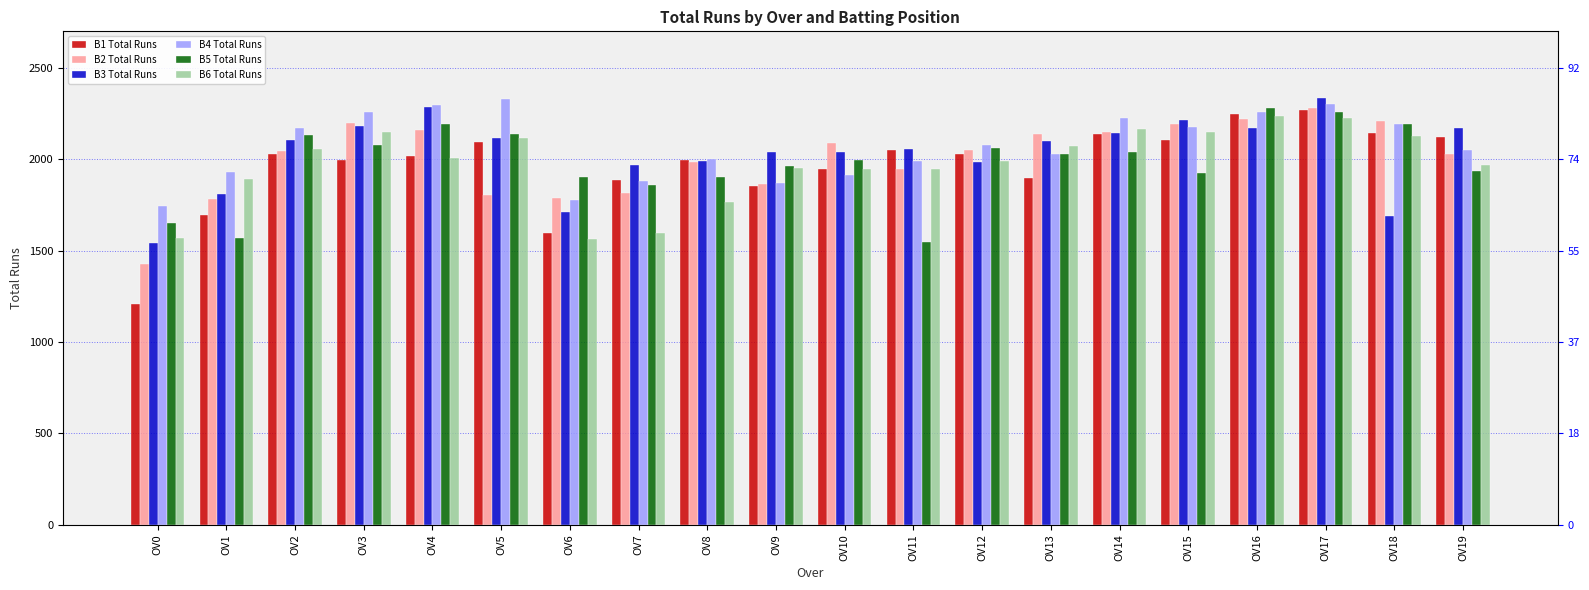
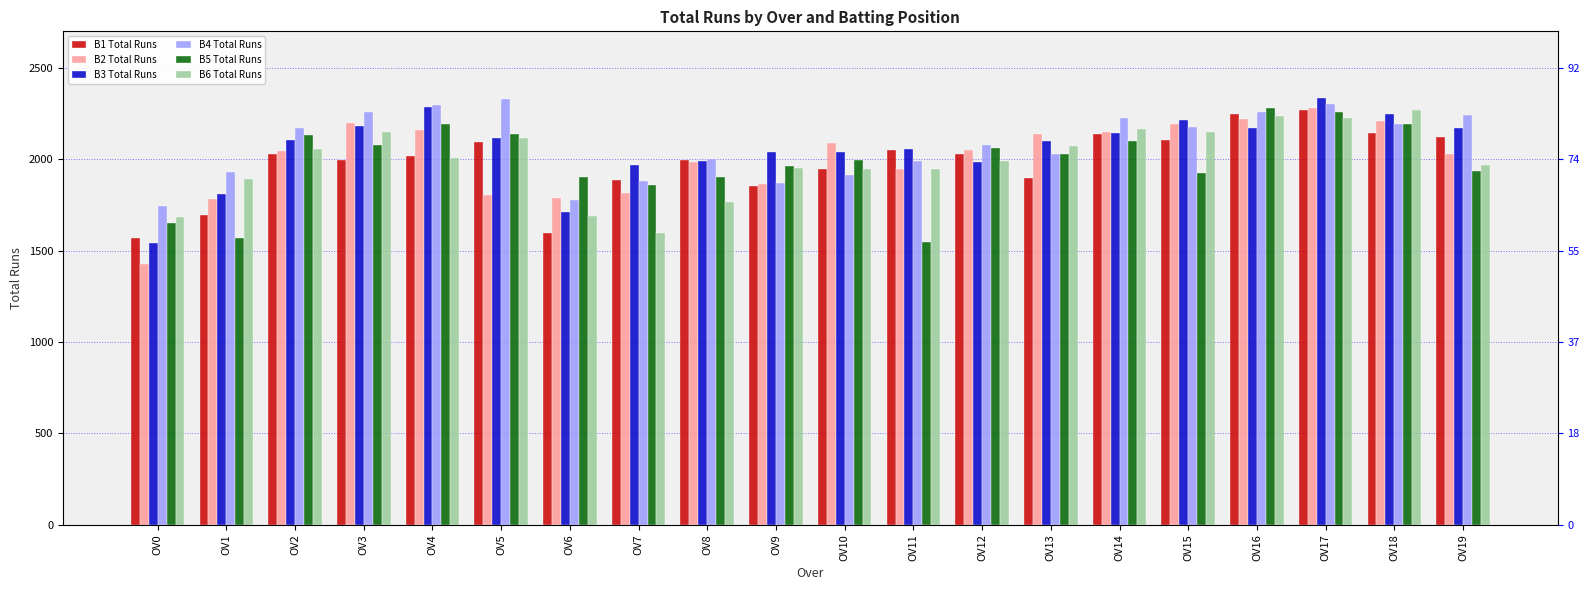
B1 Total Runs, OV0: 1210 -> 1570
B6 Total Runs, OV0: 1570 -> 1690
B6 Total Runs, OV6: 1570 -> 1690
B5 Total Runs, OV14: 2040 -> 2100
B3 Total Runs, OV18: 1690 -> 2250
B6 Total Runs, OV18: 2130 -> 2270
B4 Total Runs, OV19: 2050 -> 2240
